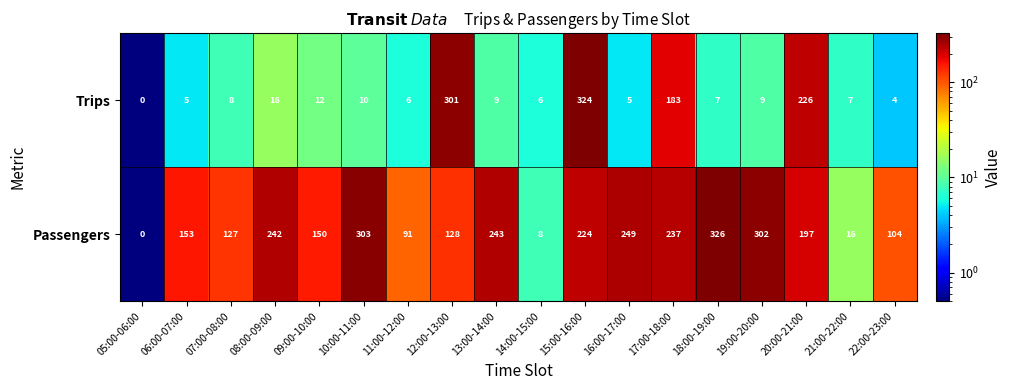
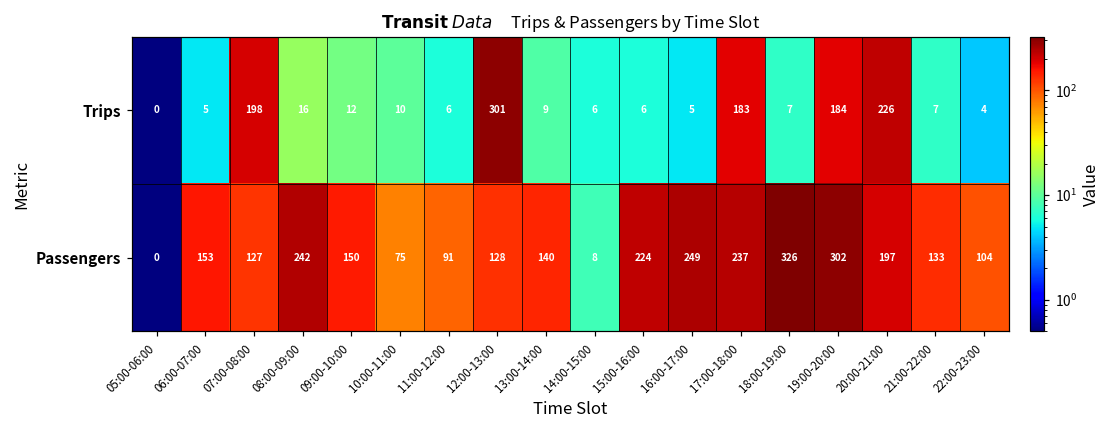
Trips, 07:00-08:00: 8 -> 198
Trips, 15:00-16:00: 324 -> 6
Trips, 19:00-20:00: 9 -> 184
Passengers, 10:00-11:00: 303 -> 75
Passengers, 13:00-14:00: 243 -> 140
Passengers, 21:00-22:00: 16 -> 133
